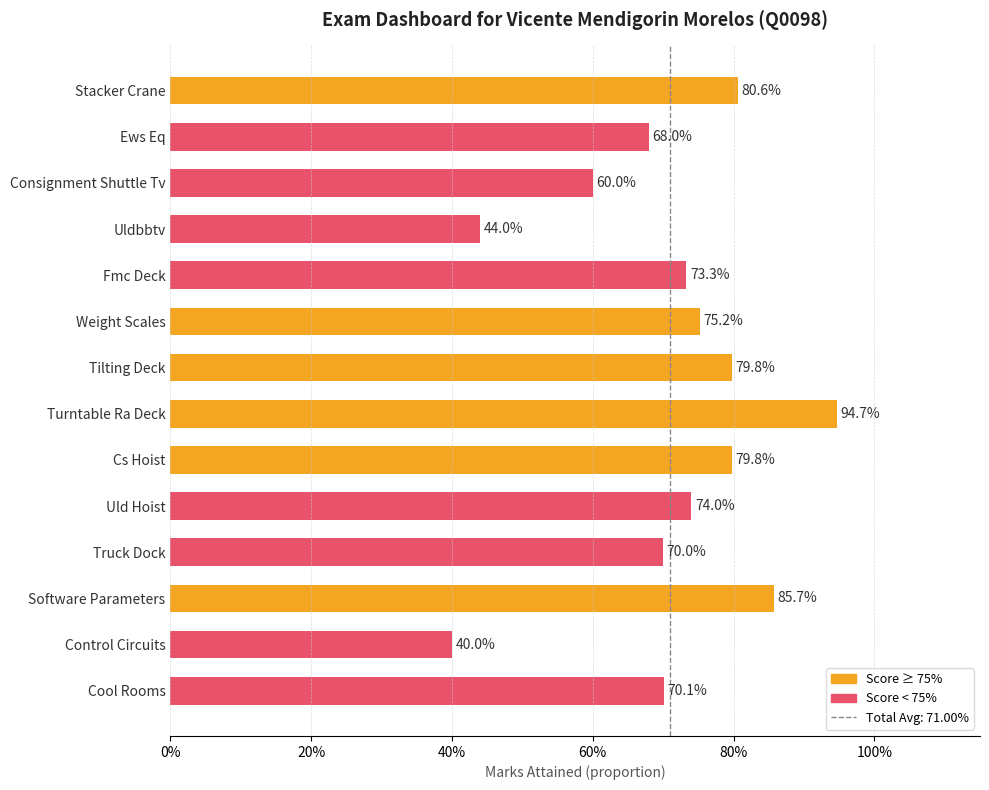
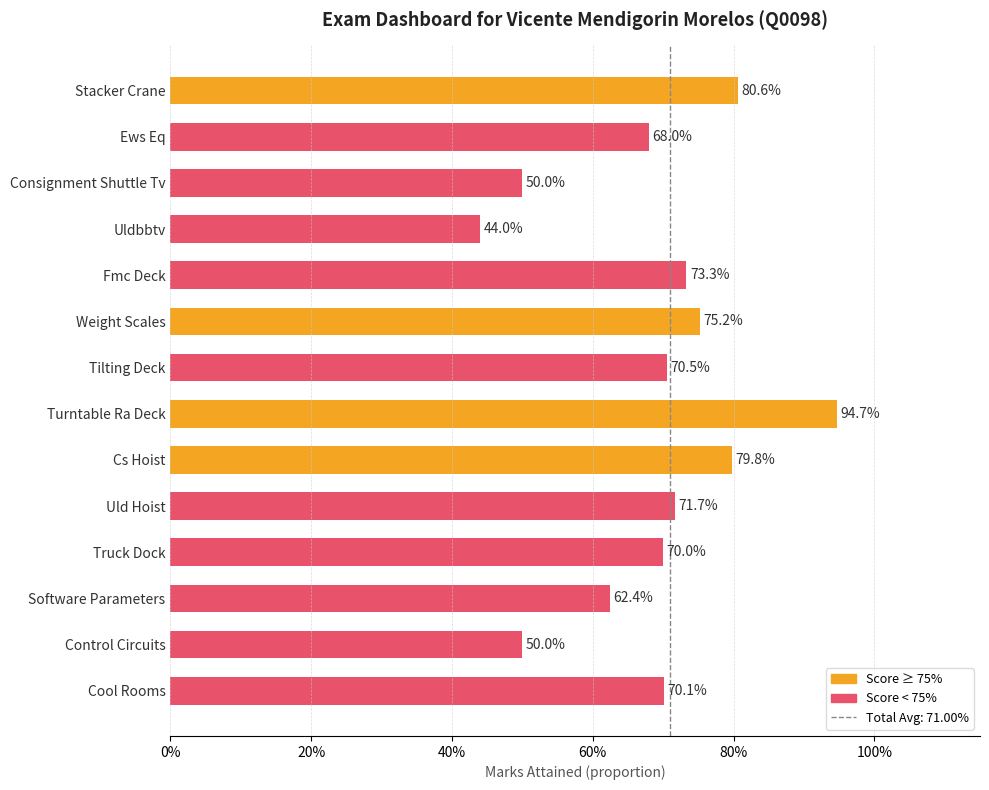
Consignment Shuttle Tv: 60.0% -> 50.0%
Tilting Deck: 79.8% -> 70.5%
Uld Hoist: 74.0% -> 71.7%
Software Parameters: 85.7% -> 62.4%
Control Circuits: 40.0% -> 50.0%
